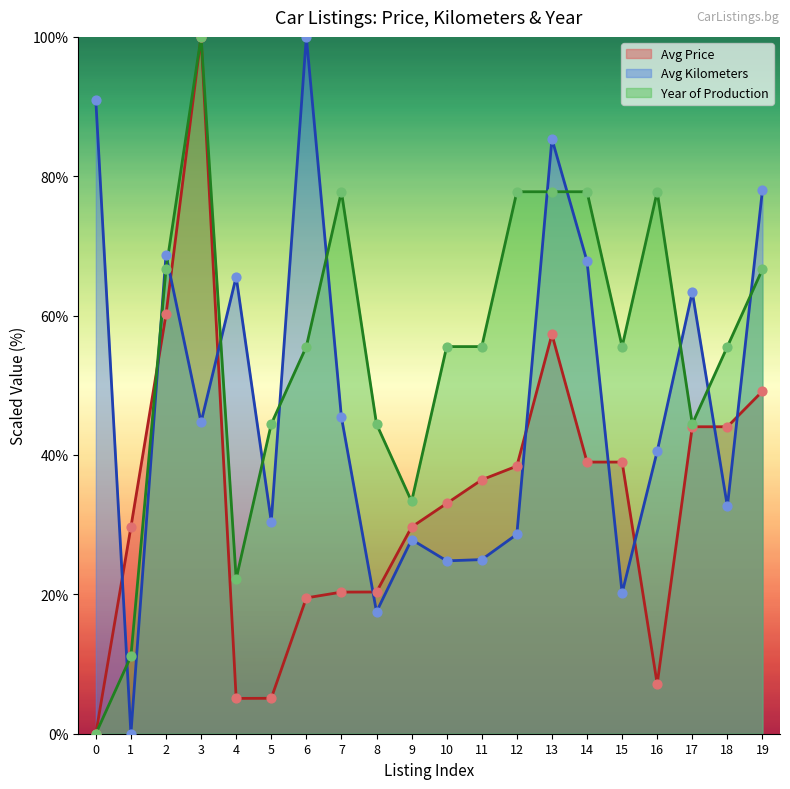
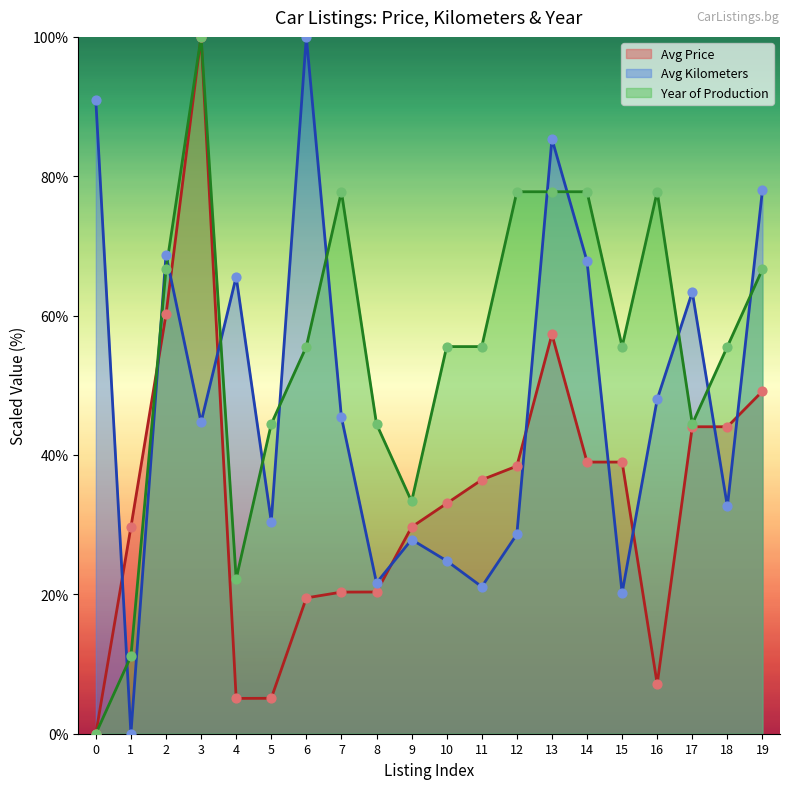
Avg Kilometers, 8: 17% -> 22%
Avg Kilometers, 11: 25% -> 21%
Avg Kilometers, 16: 41% -> 48%
